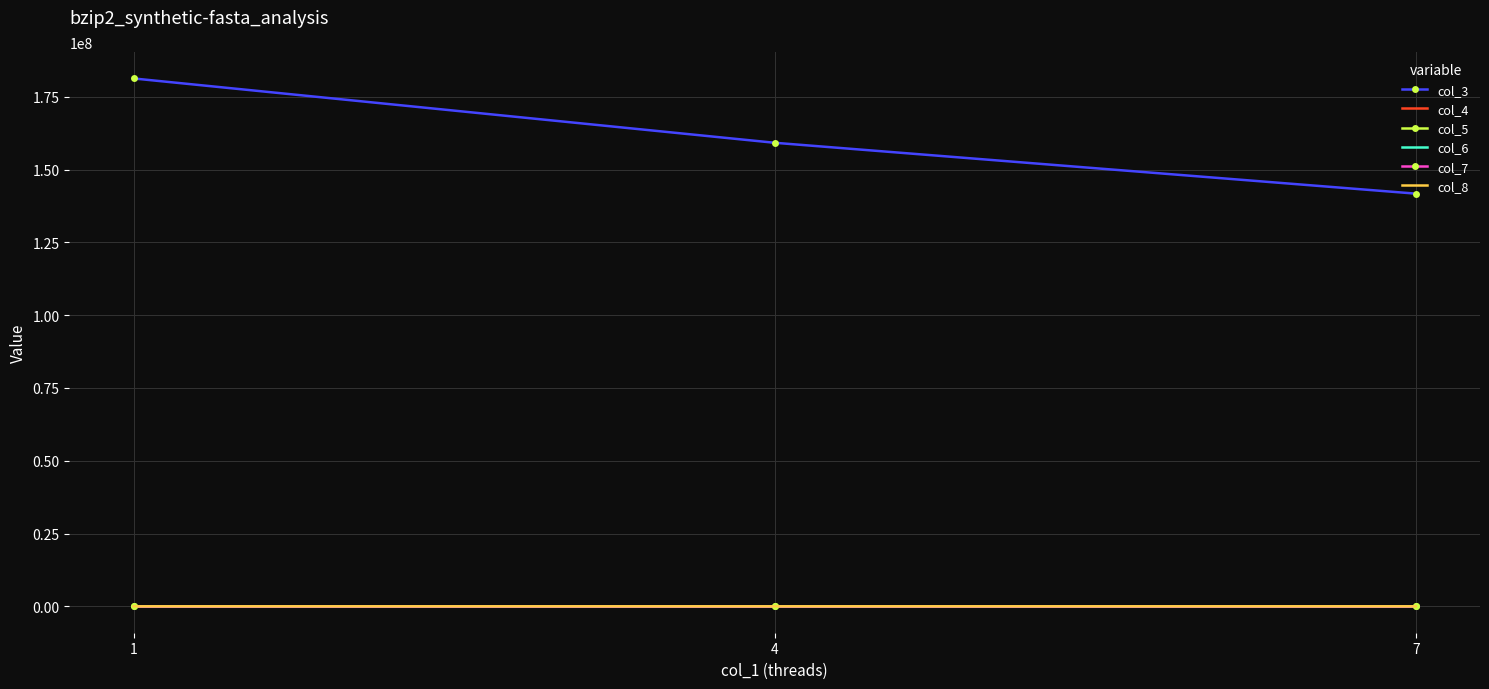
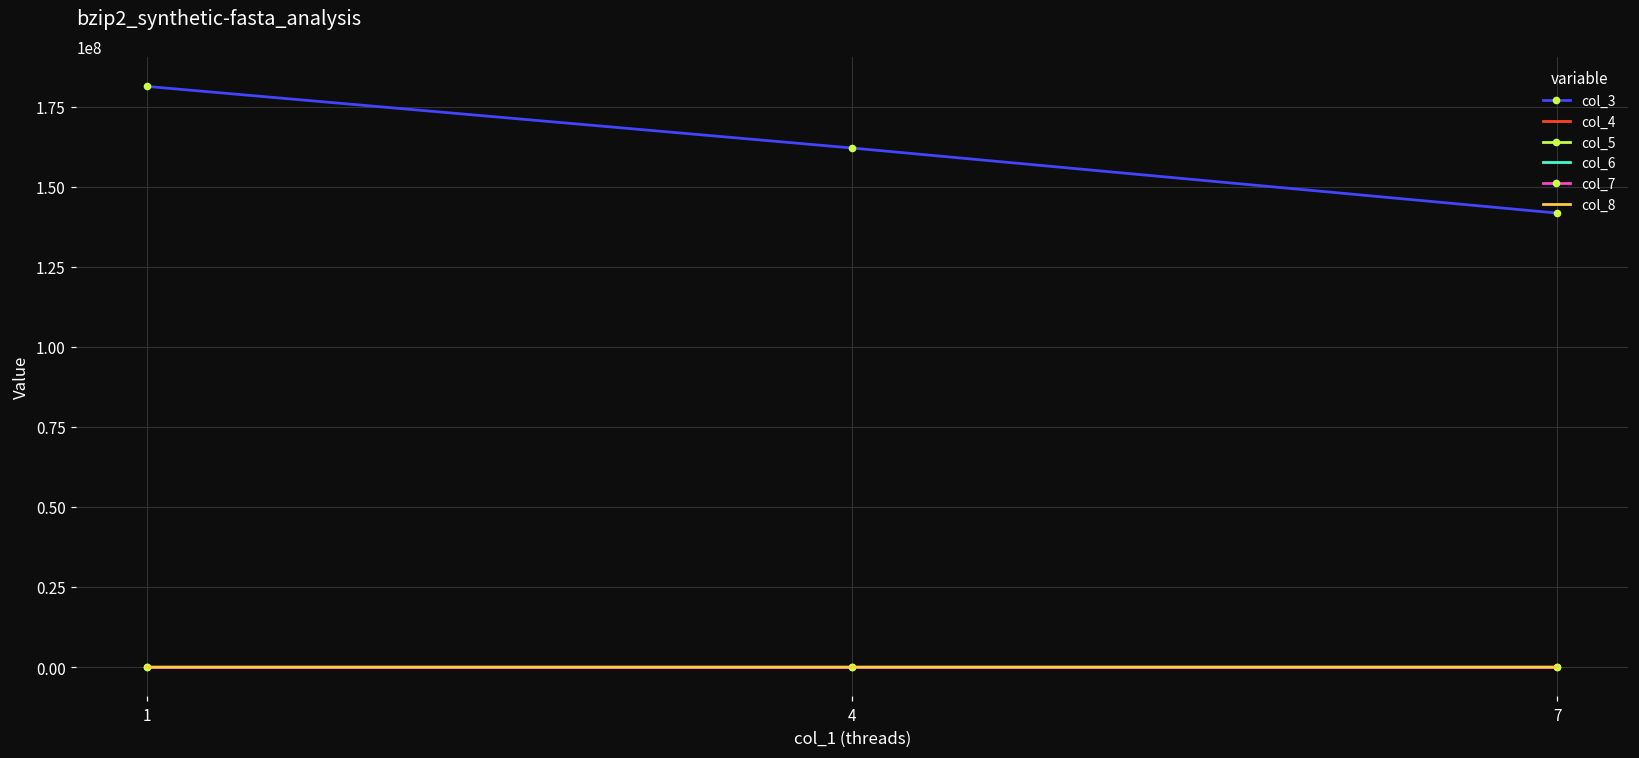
col_3, 4: 159000000 -> 162000000
